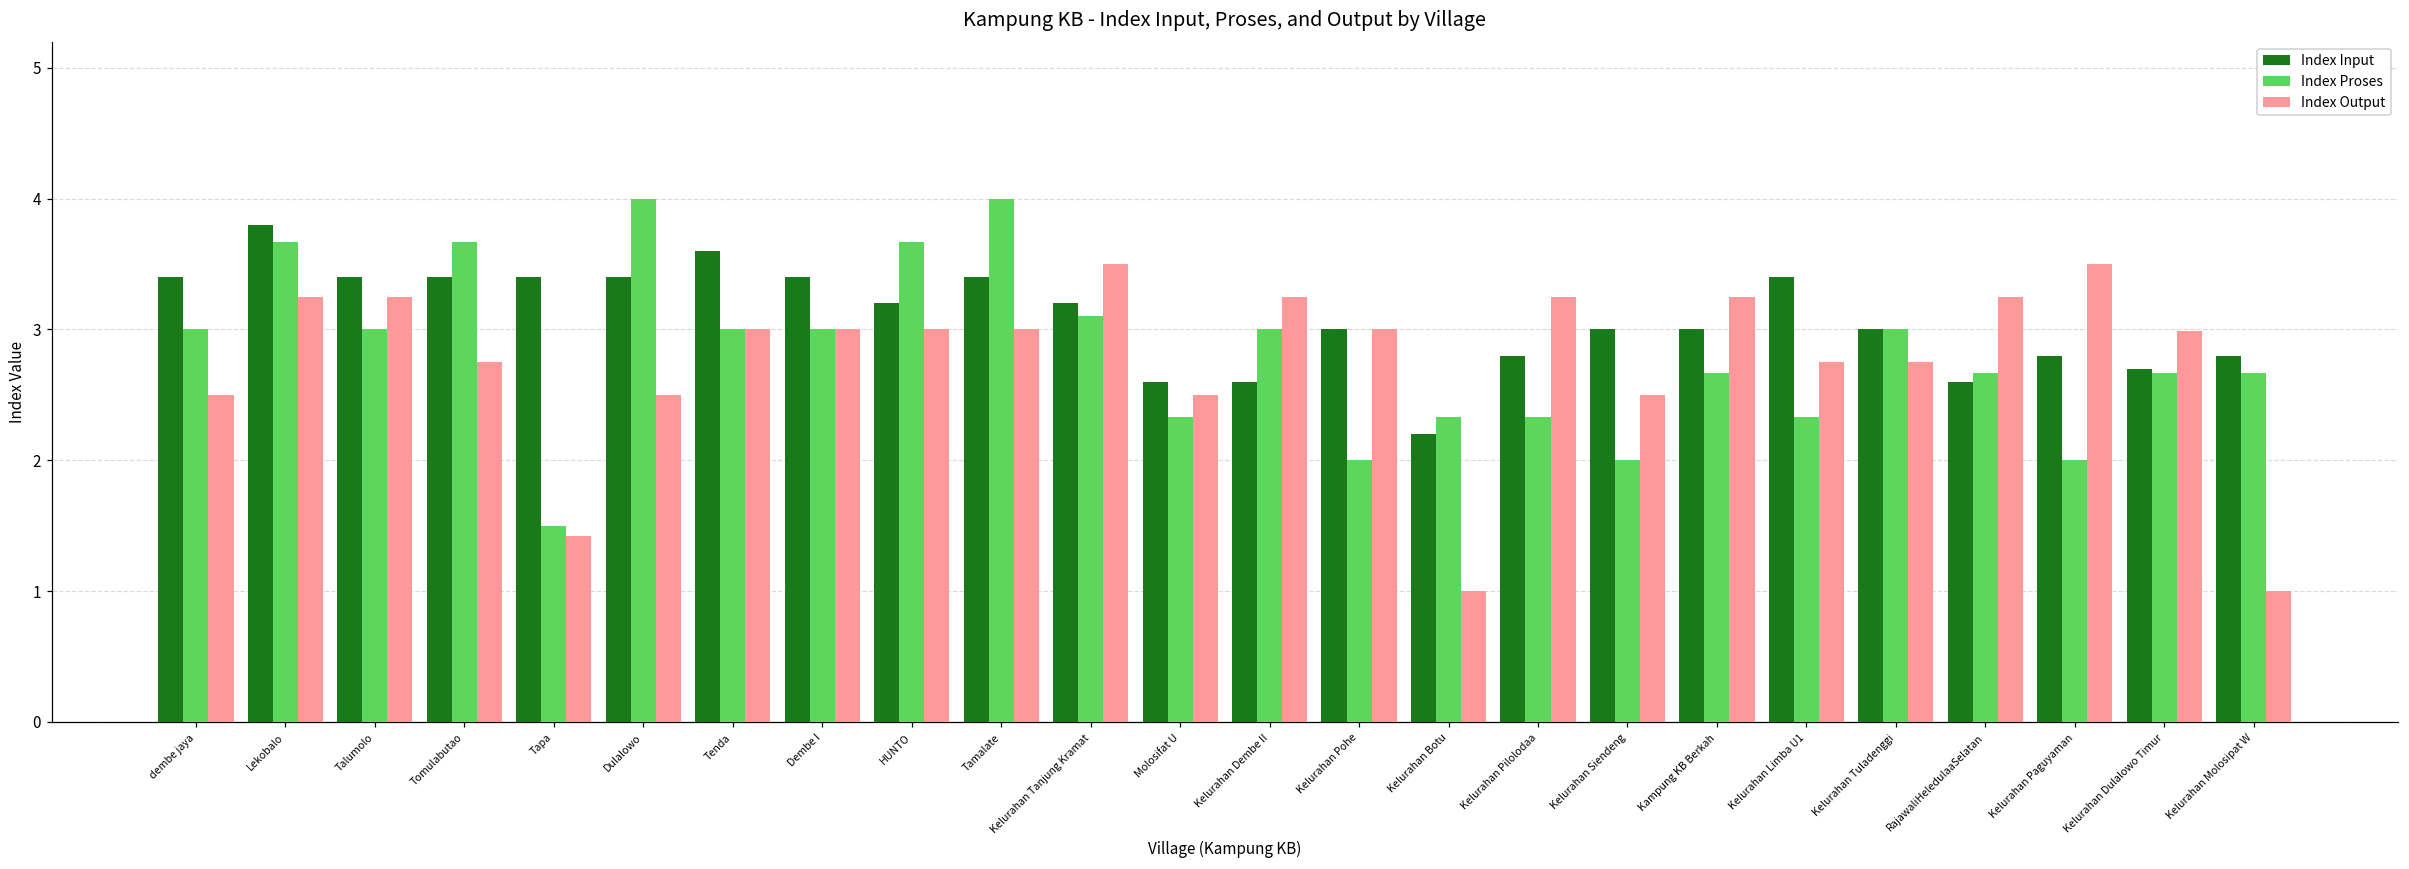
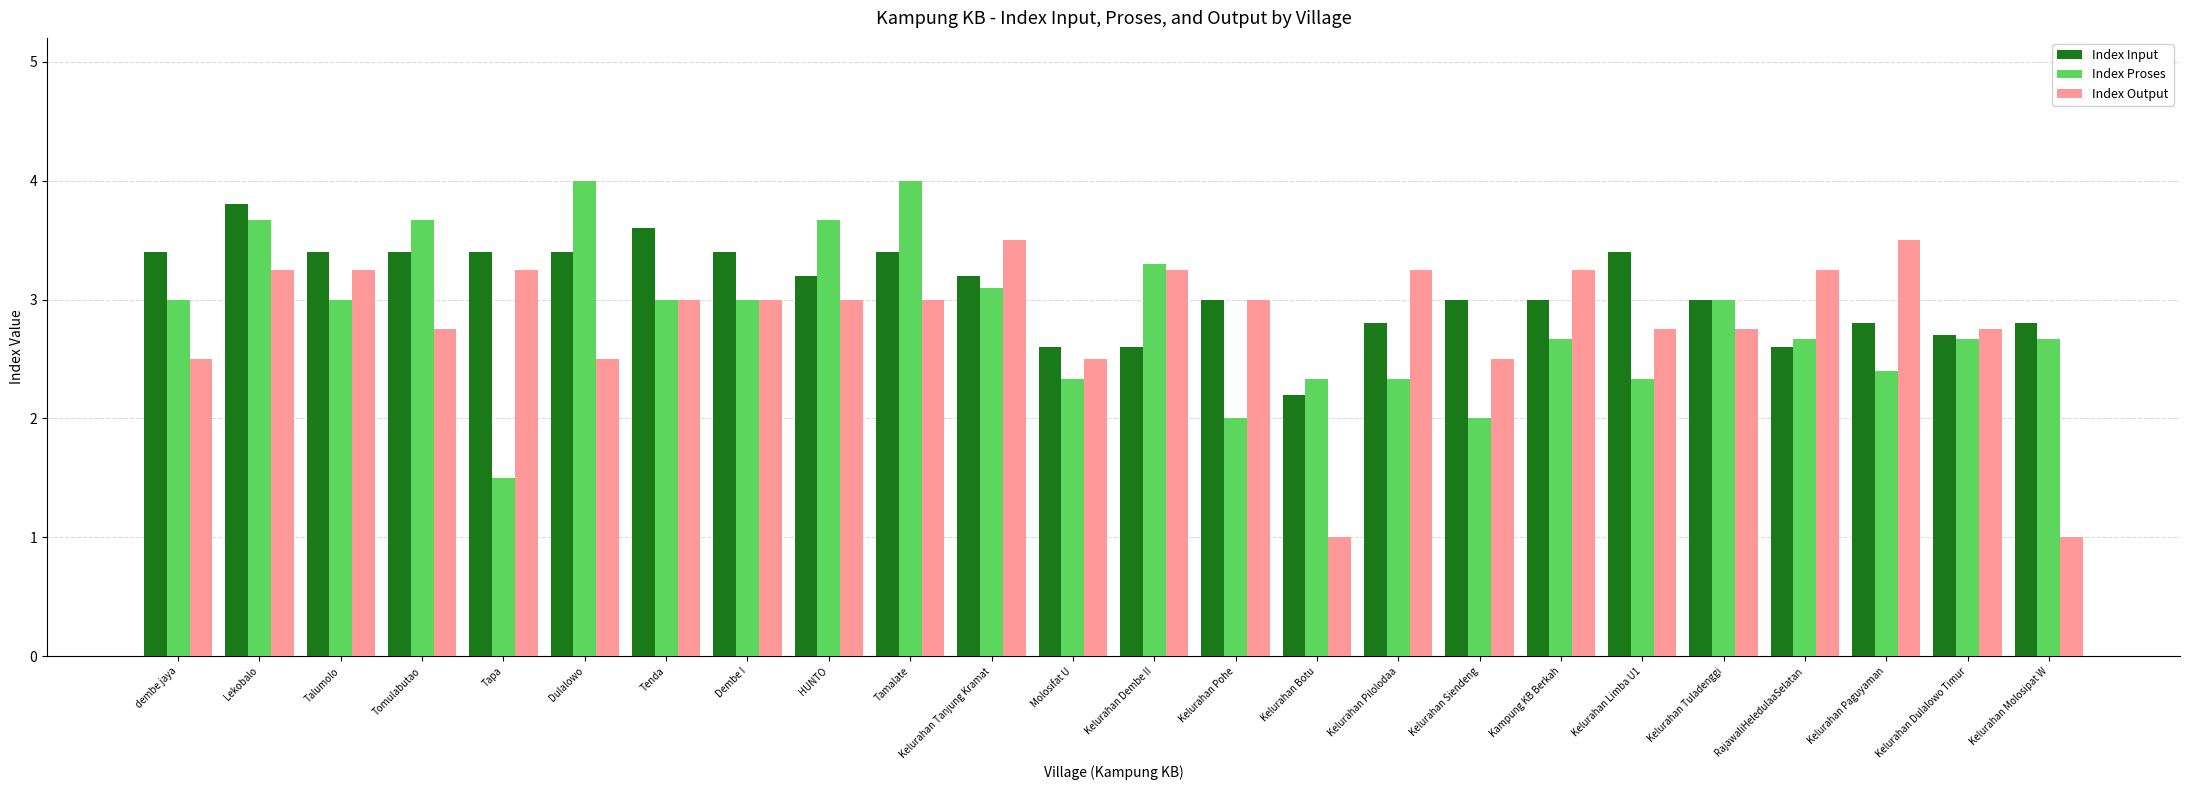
Index Output, Tapa: 1.42 -> 3.25
Index Proses, Kelurahan Dembe II: 3.0 -> 3.3
Index Proses, Kelurahan Paguyaman: 2.0 -> 2.4
Index Output, Kelurahan Dulalowo Timur: 2.99 -> 2.75
